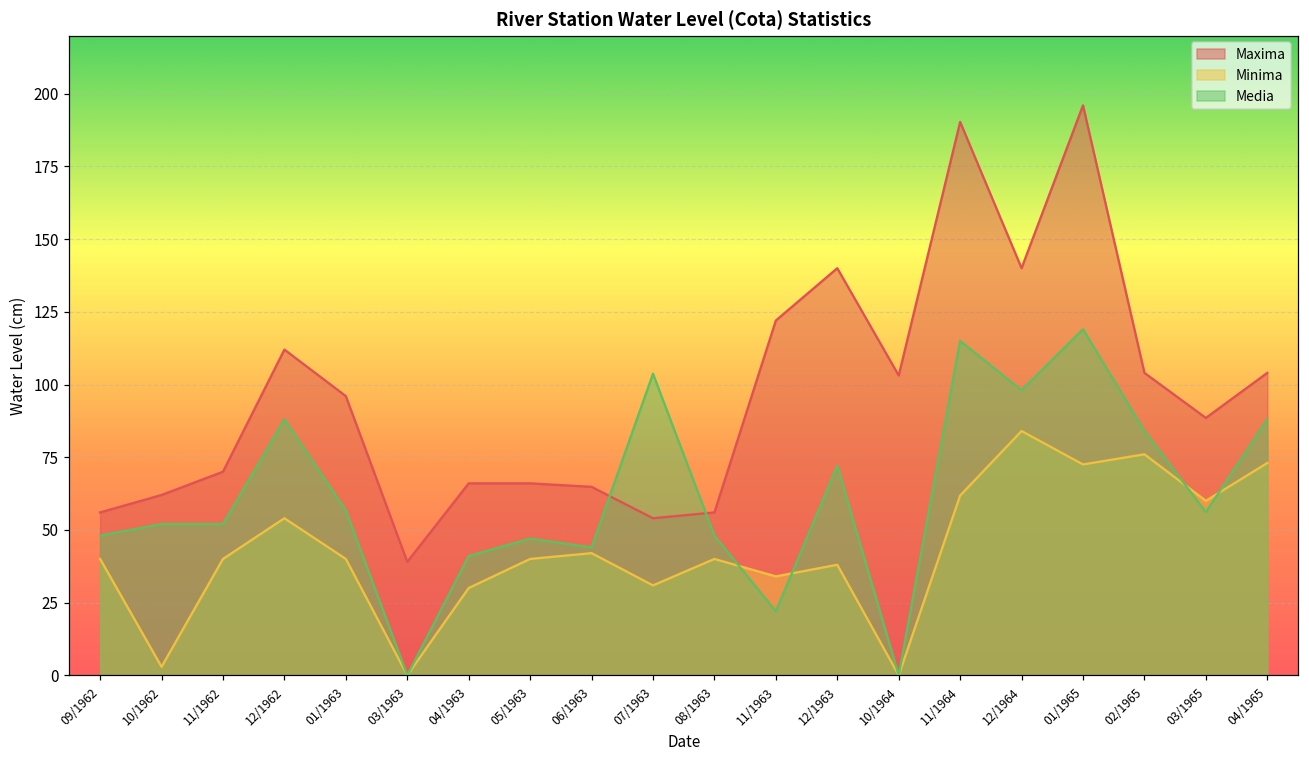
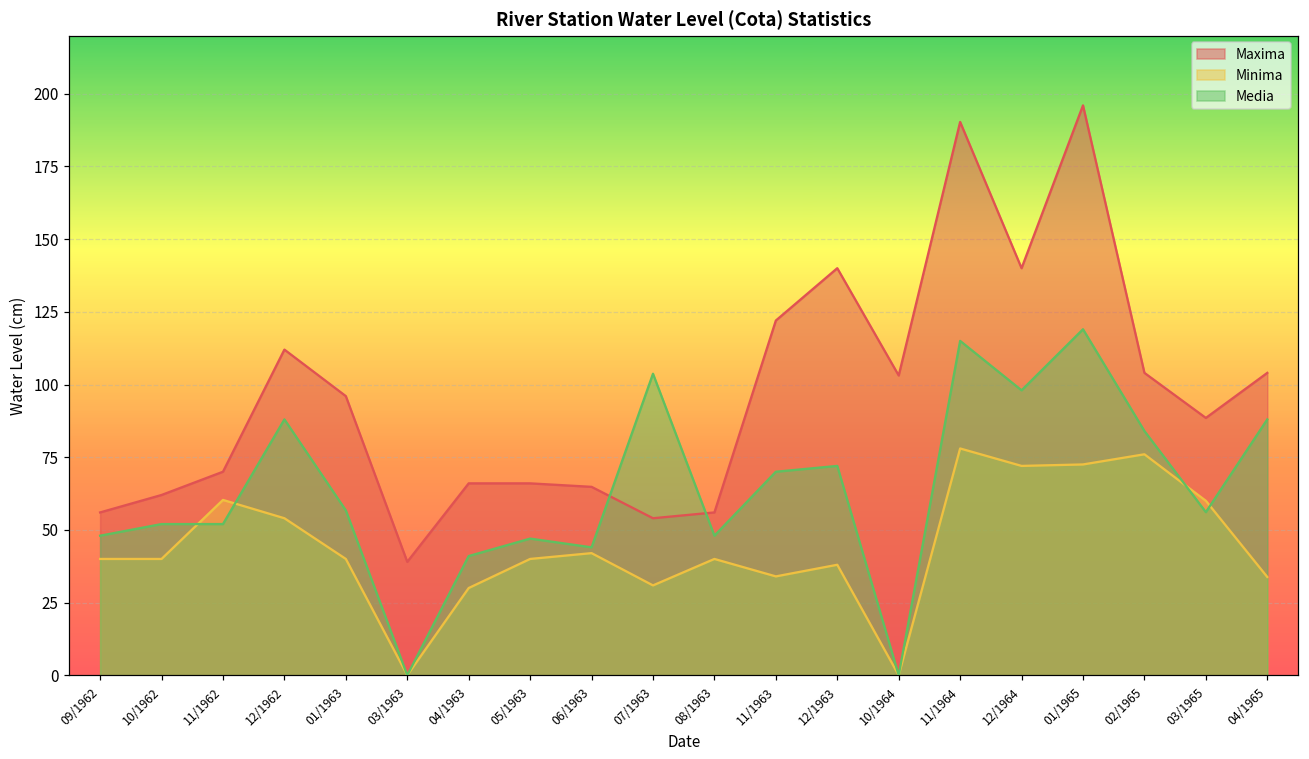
Minima, 10/1962: 3 -> 40
Minima, 11/1962: 40 -> 60
Media, 11/1963: 22 -> 70
Minima, 11/1964: 62 -> 78
Minima, 12/1964: 84 -> 72
Minima, 04/1965: 73 -> 34
